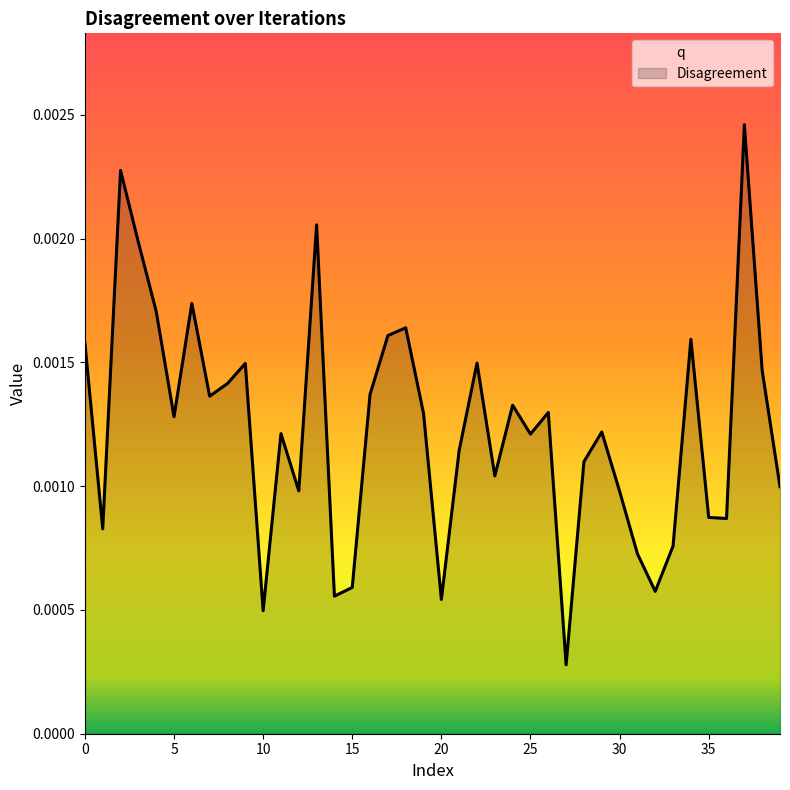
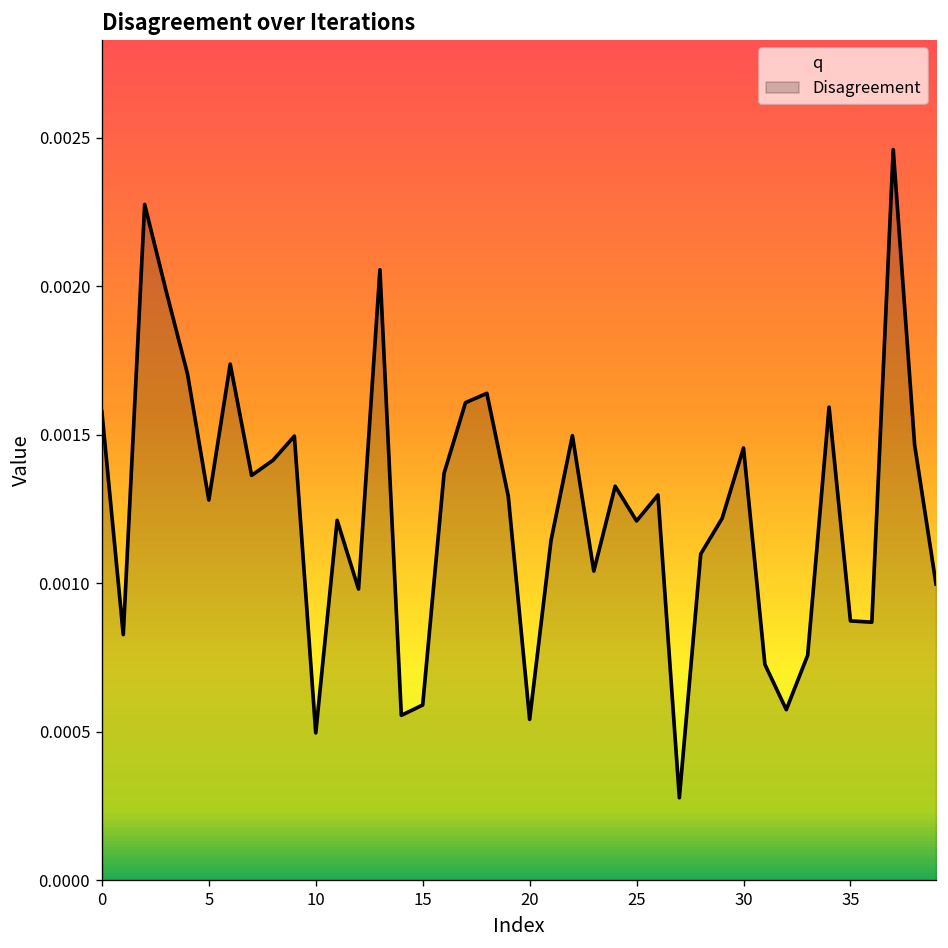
Disagreement, 30: 0.00098 -> 0.00146
